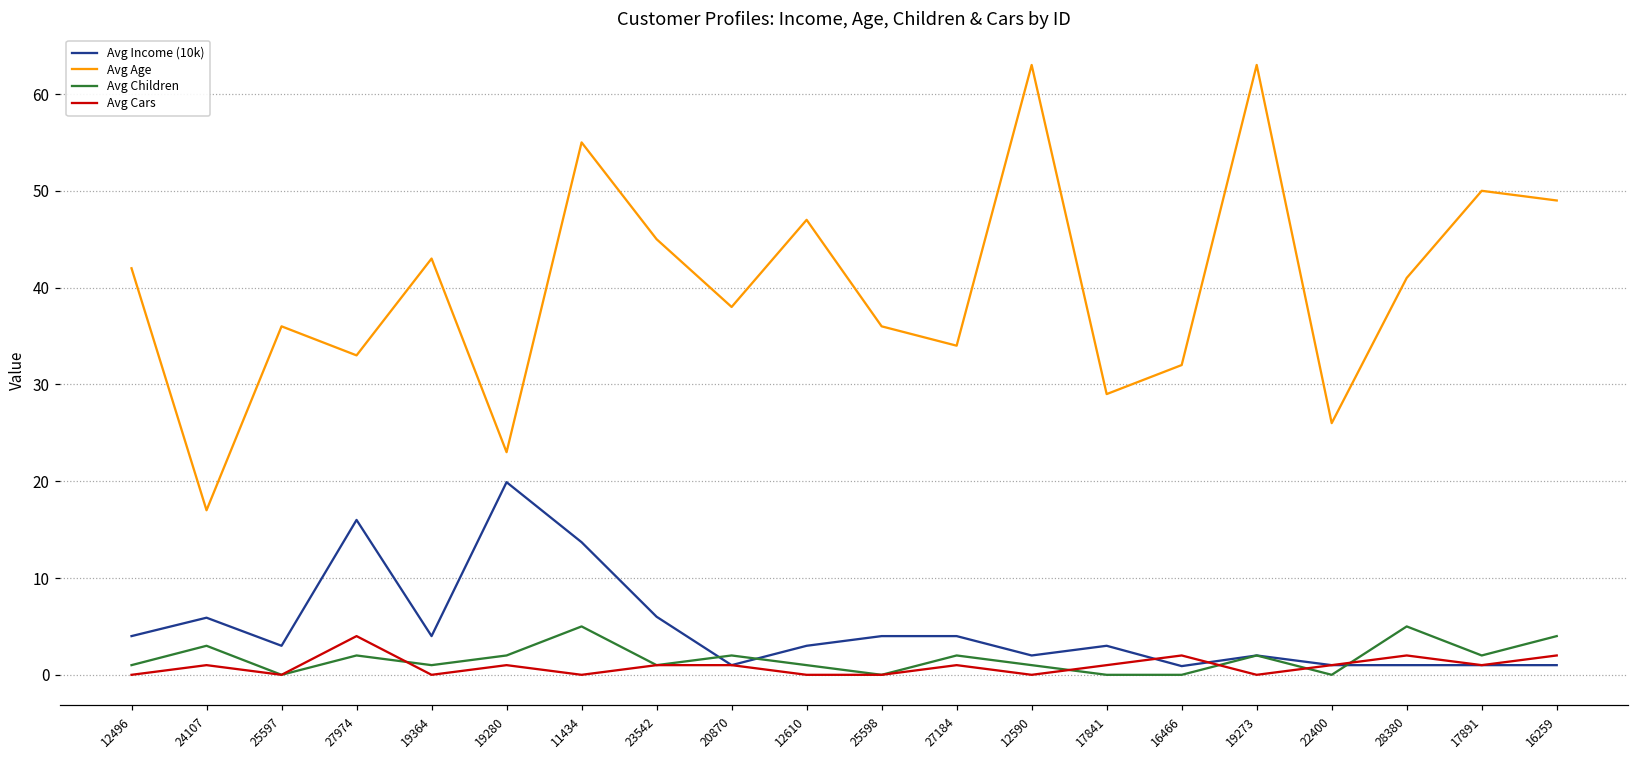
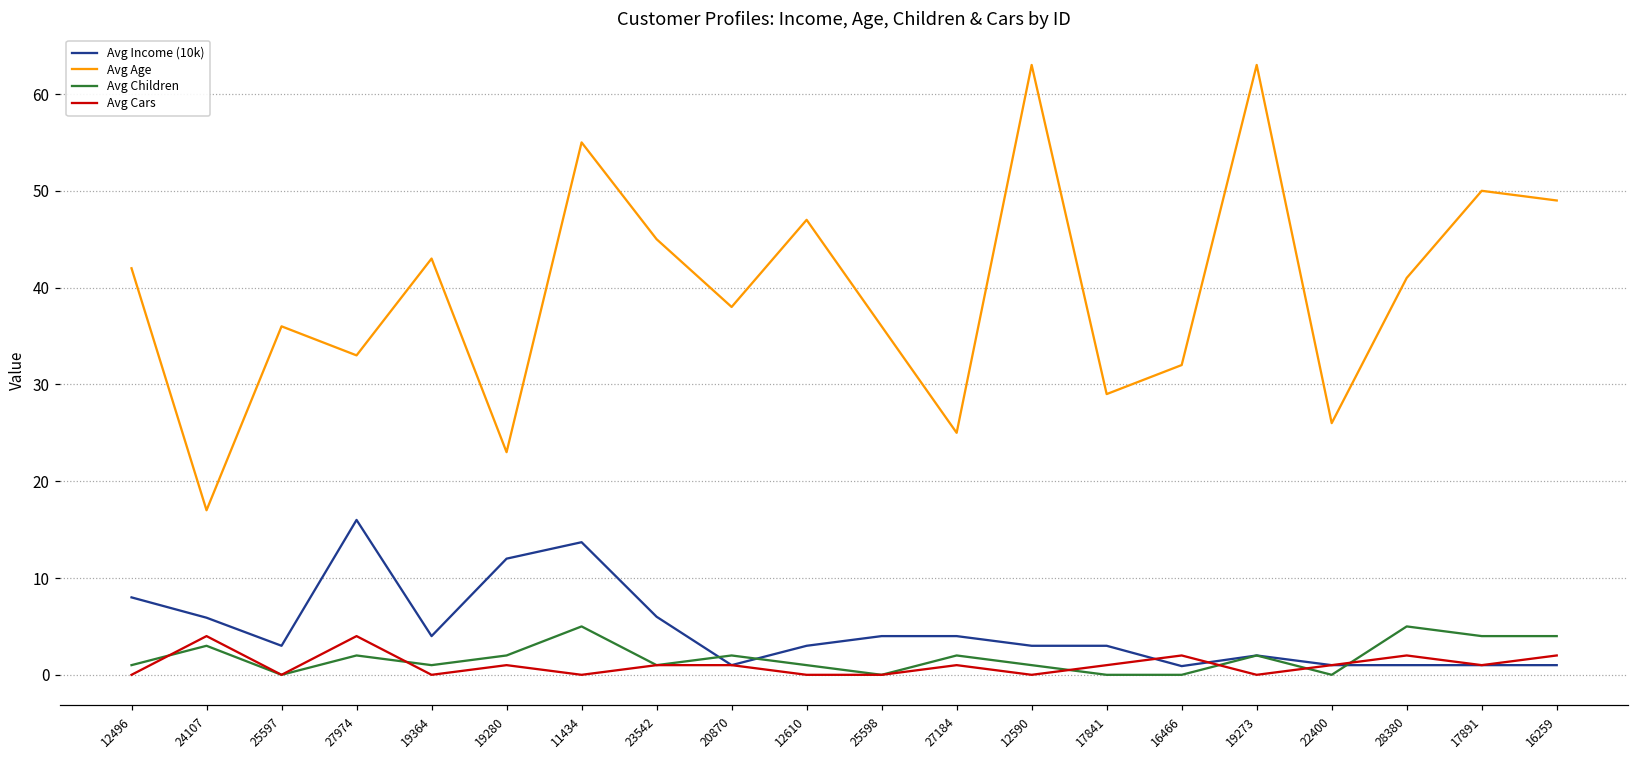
Avg Income (10k), 12496: 4 -> 8
Avg Cars, 24107: 1 -> 4
Avg Income (10k), 19280: 20 -> 12
Avg Age, 27184: 34 -> 25
Avg Income (10k), 12590: 2 -> 3
Avg Children, 17891: 2 -> 4
